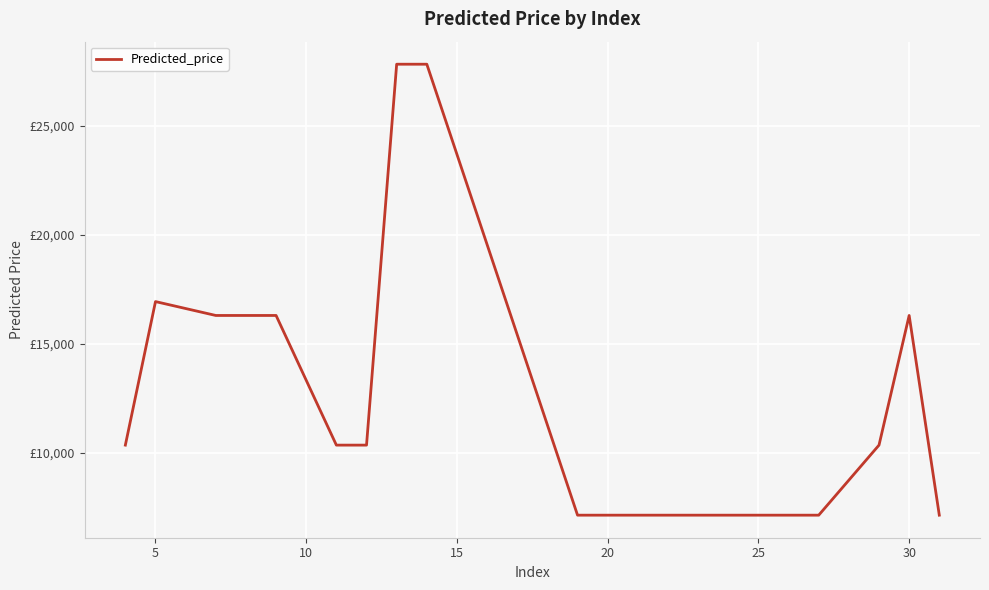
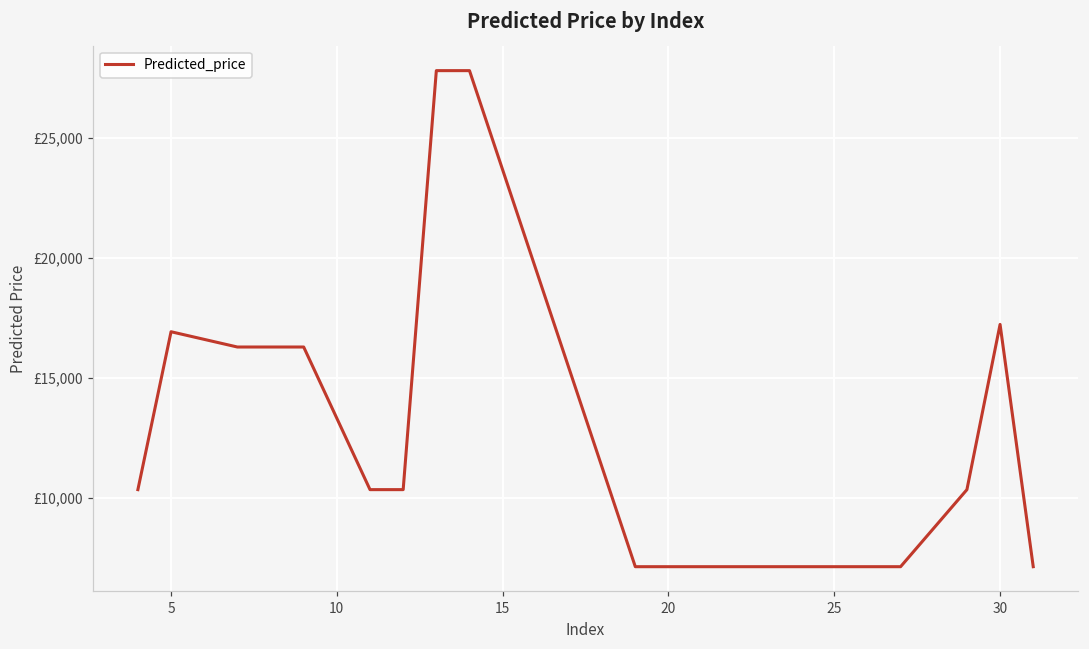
30: £16,300 -> £17,200
